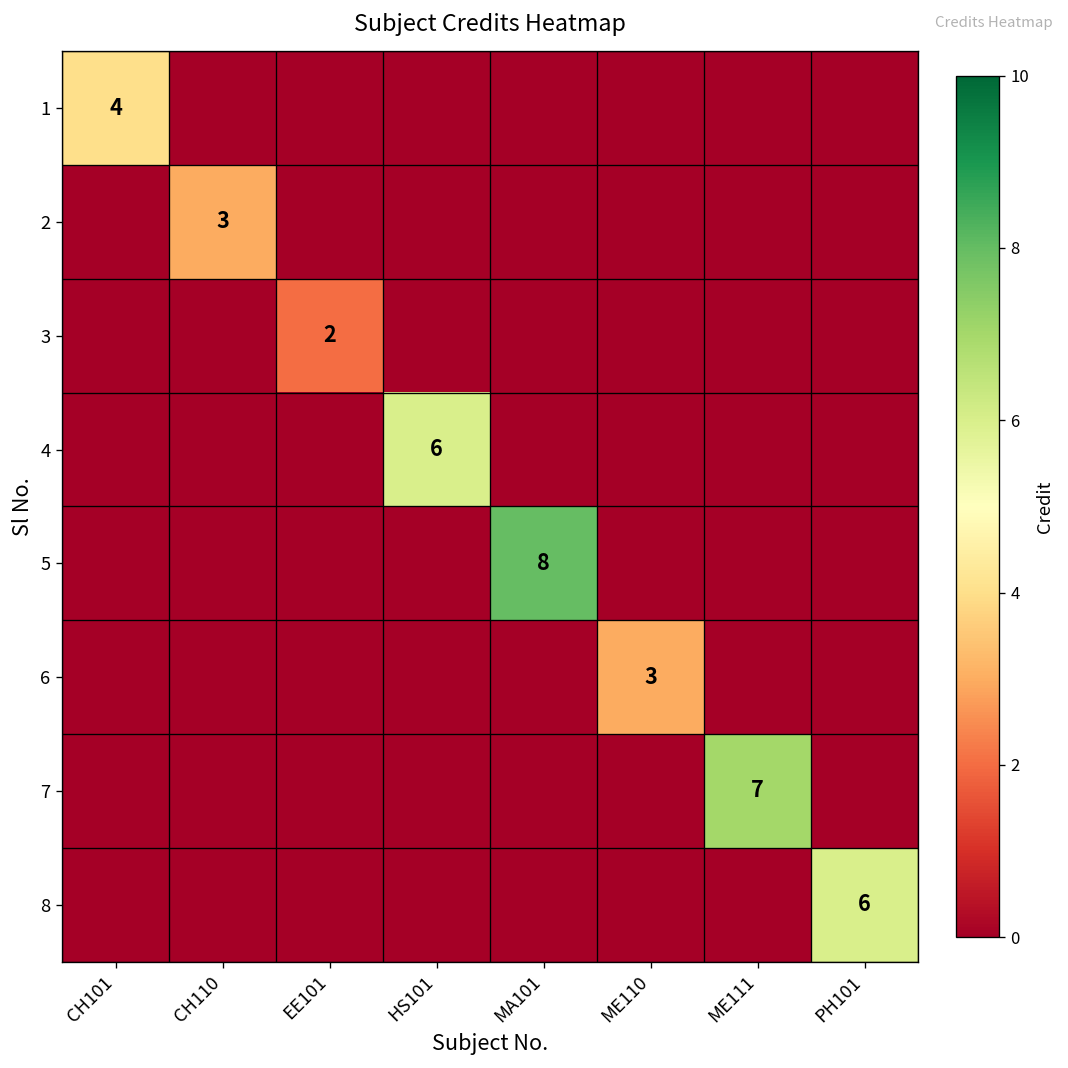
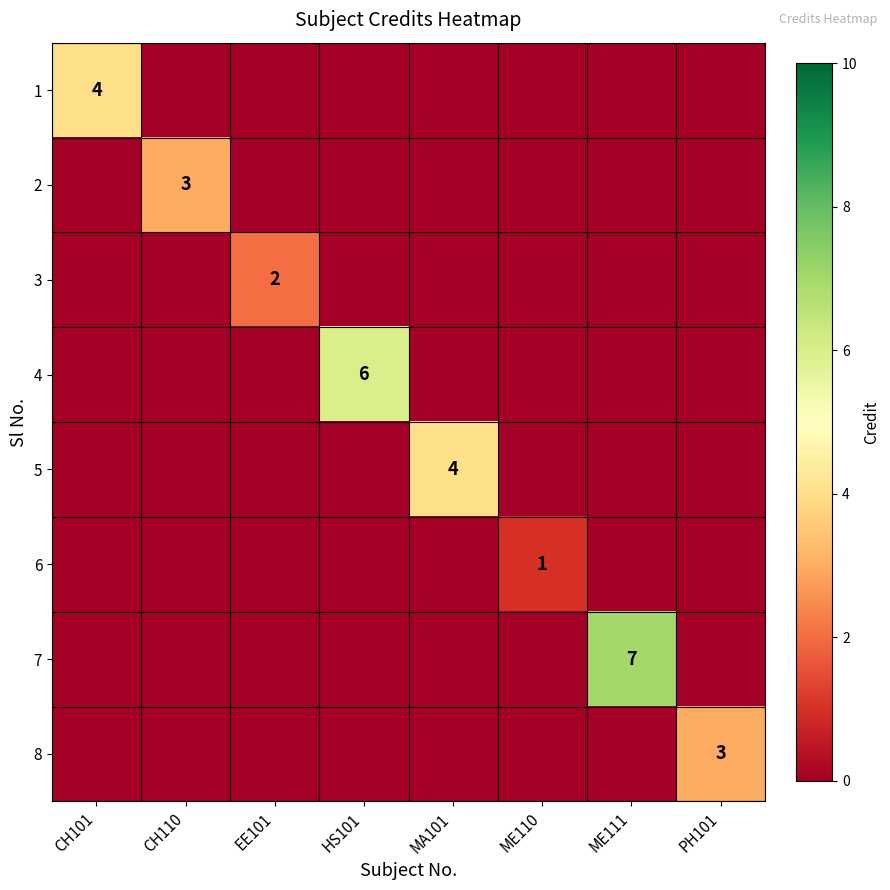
5, MA101: 8 -> 4
6, ME110: 3 -> 1
8, PH101: 6 -> 3
